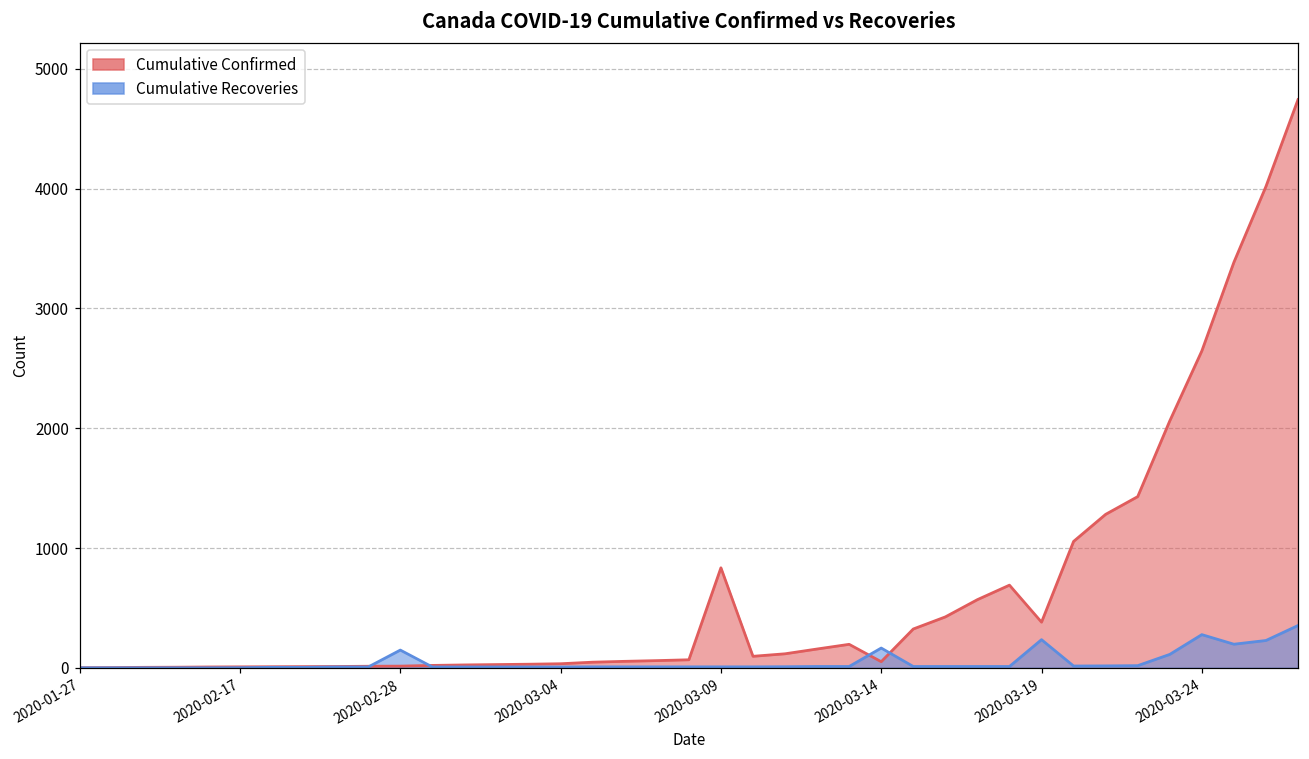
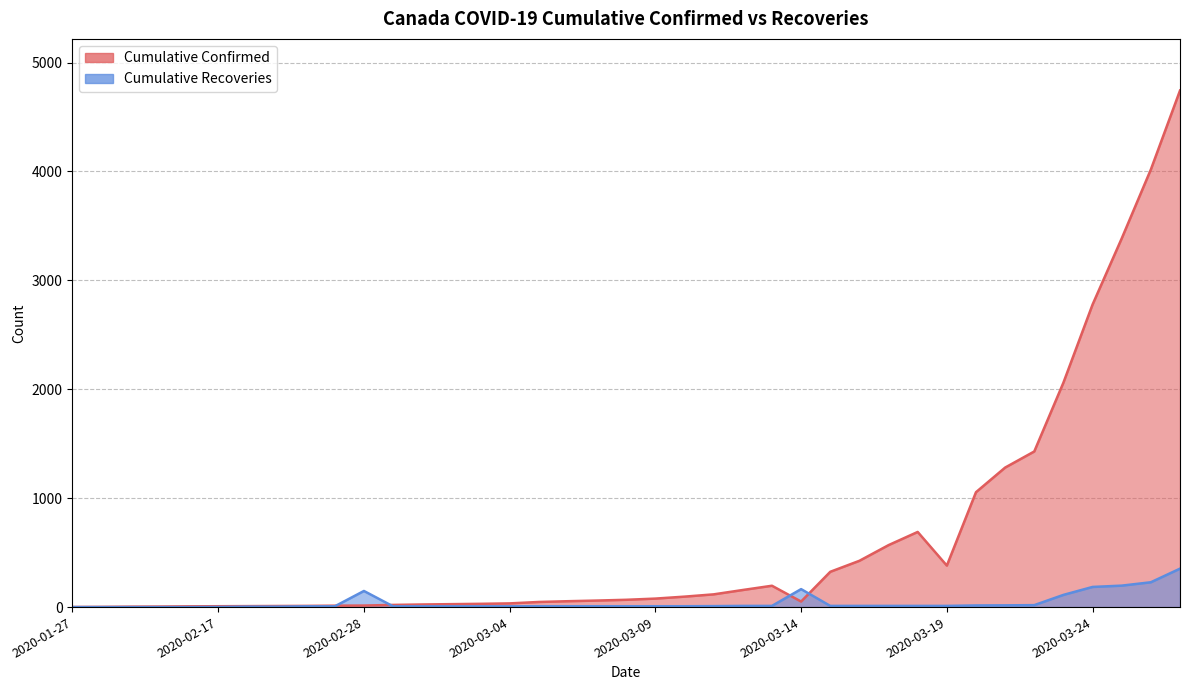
Cumulative Confirmed, 2020-03-09: 840 -> 80
Cumulative Recoveries, 2020-03-19: 240 -> 10
Cumulative Confirmed, 2020-03-24: 2650 -> 2780
Cumulative Recoveries, 2020-03-24: 280 -> 190
